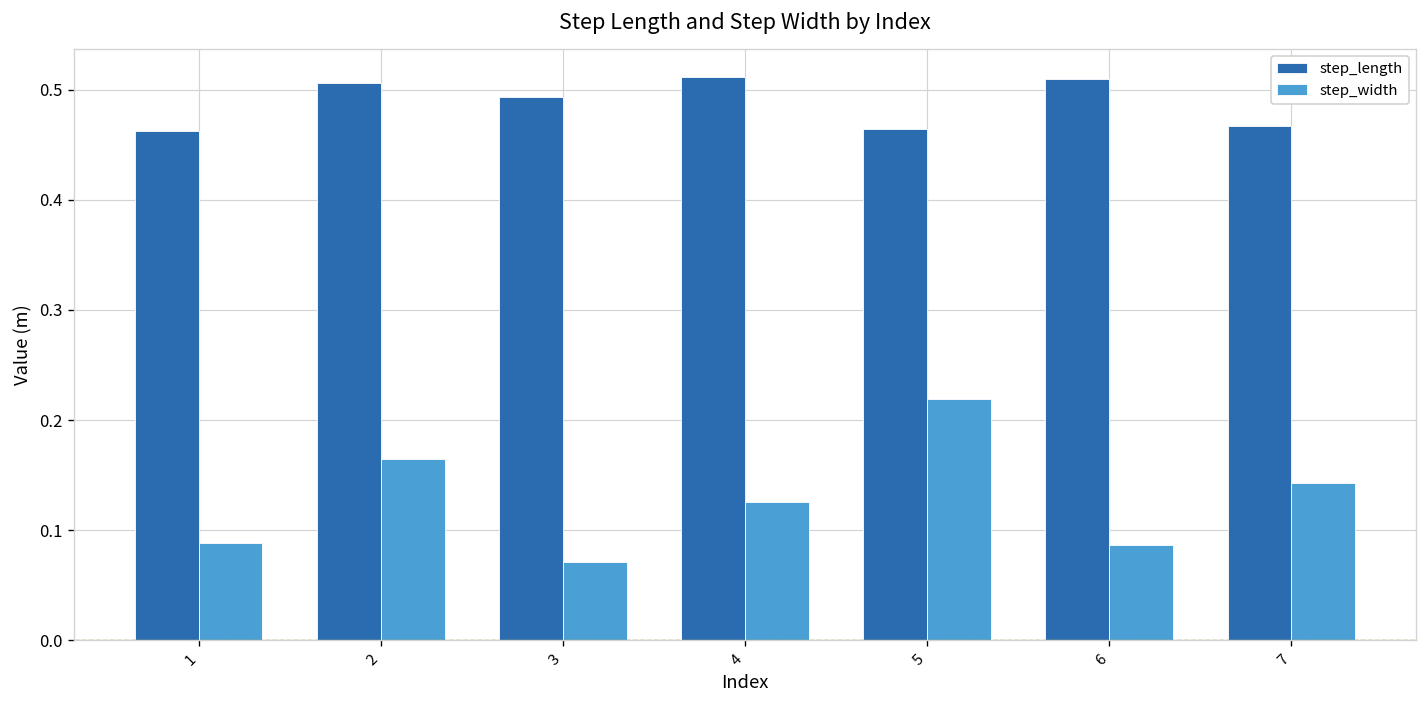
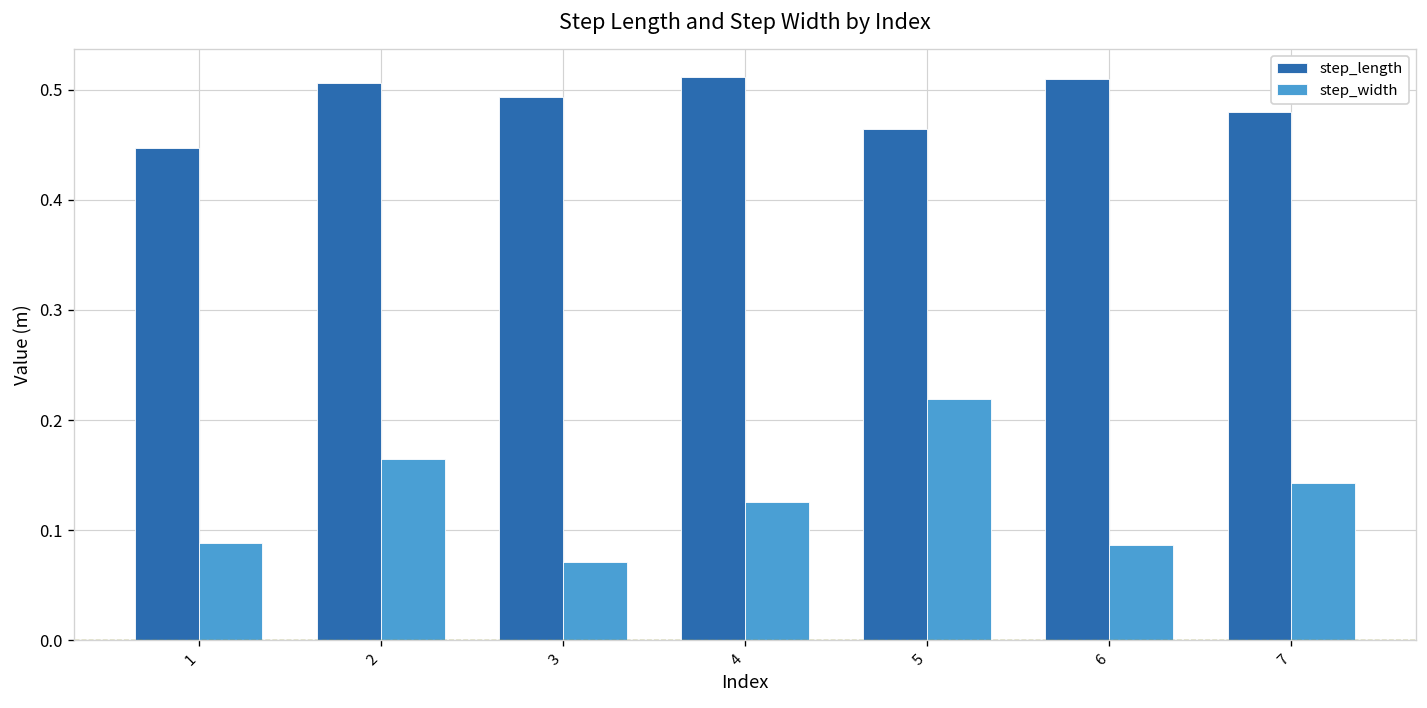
step_length, 1: 0.46 -> 0.45
step_length, 7: 0.47 -> 0.48
